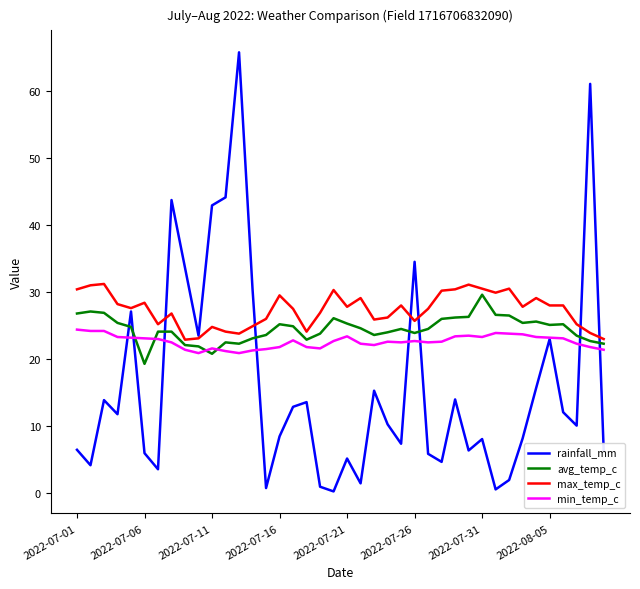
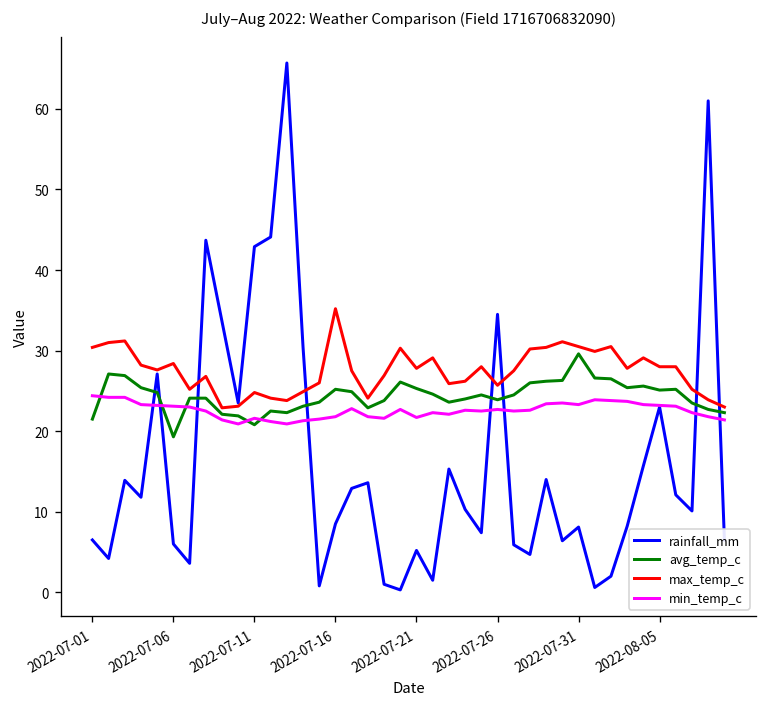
avg_temp_c, 2022-07-01: 27 -> 22
max_temp_c, 2022-07-16: 30 -> 35
min_temp_c, 2022-07-21: 23 -> 22
